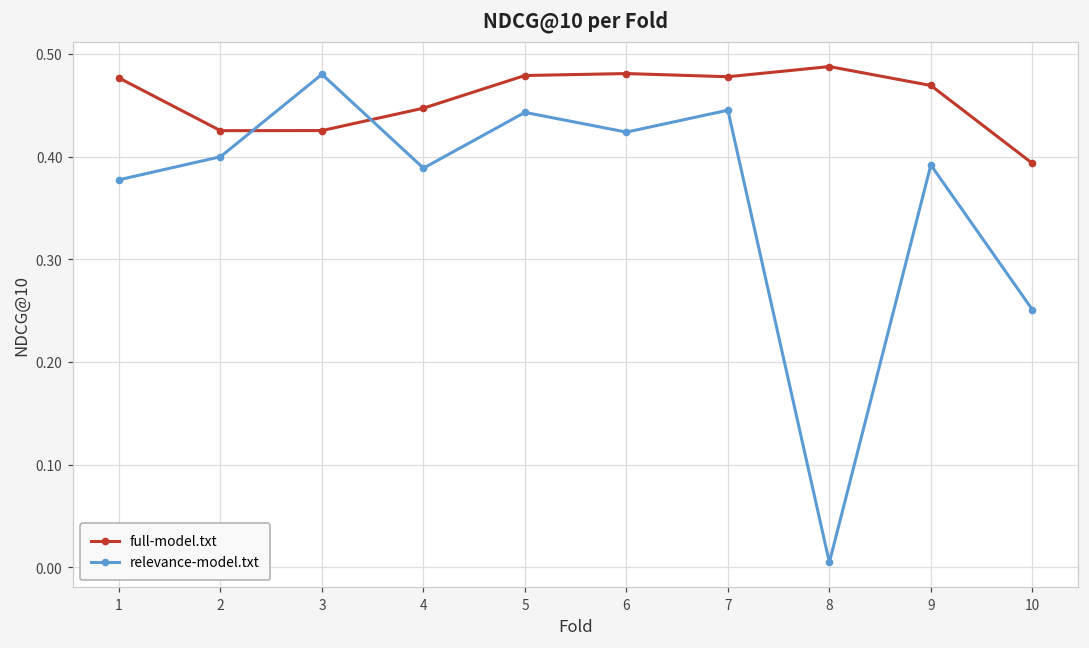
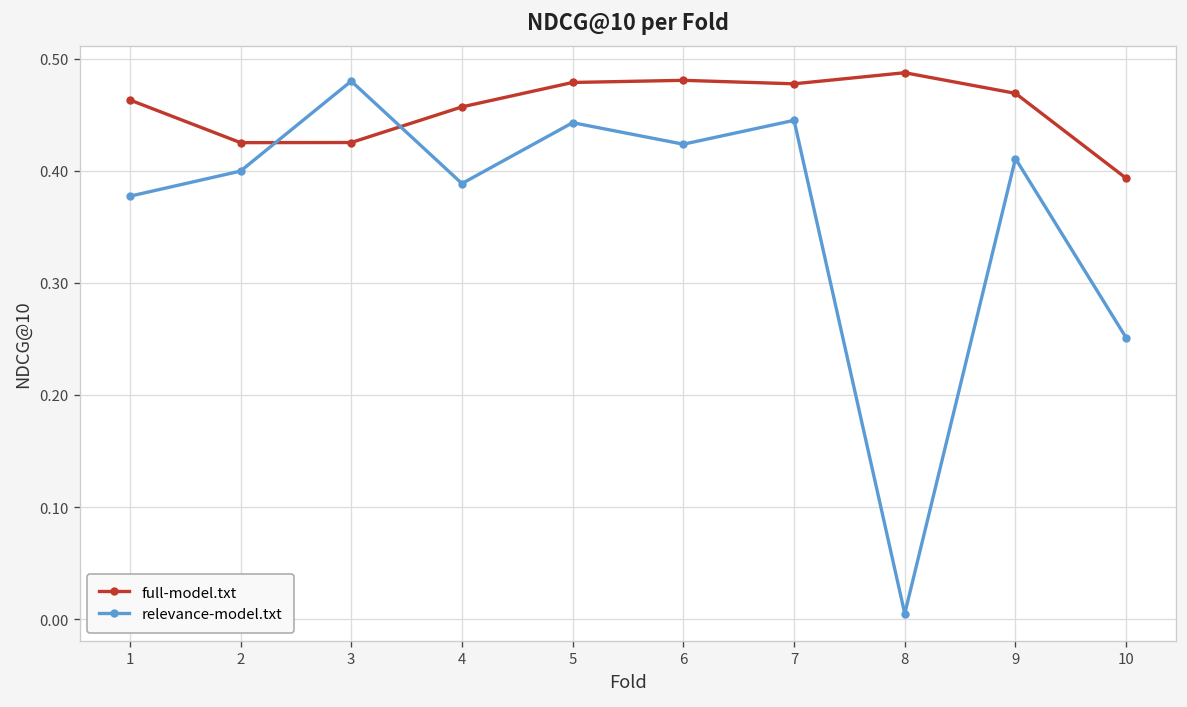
full-model.txt, 1: 0.48 -> 0.46
full-model.txt, 4: 0.45 -> 0.46
relevance-model.txt, 9: 0.39 -> 0.41
